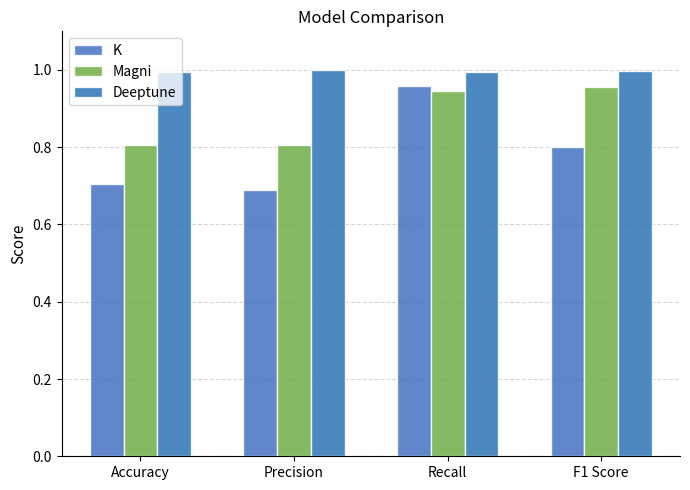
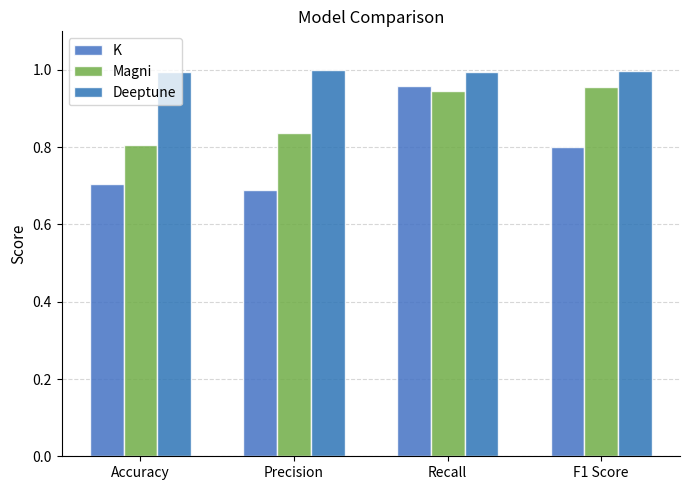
Magni, Precision: 0.81 -> 0.84
